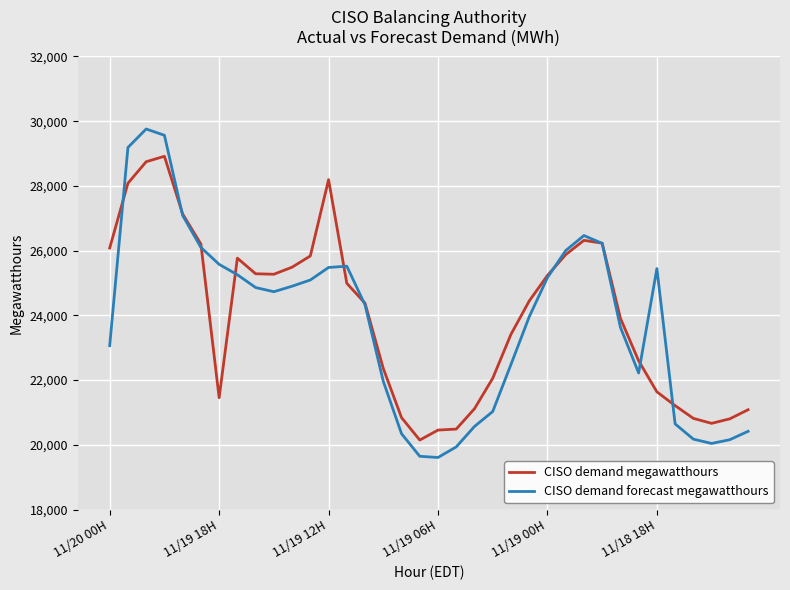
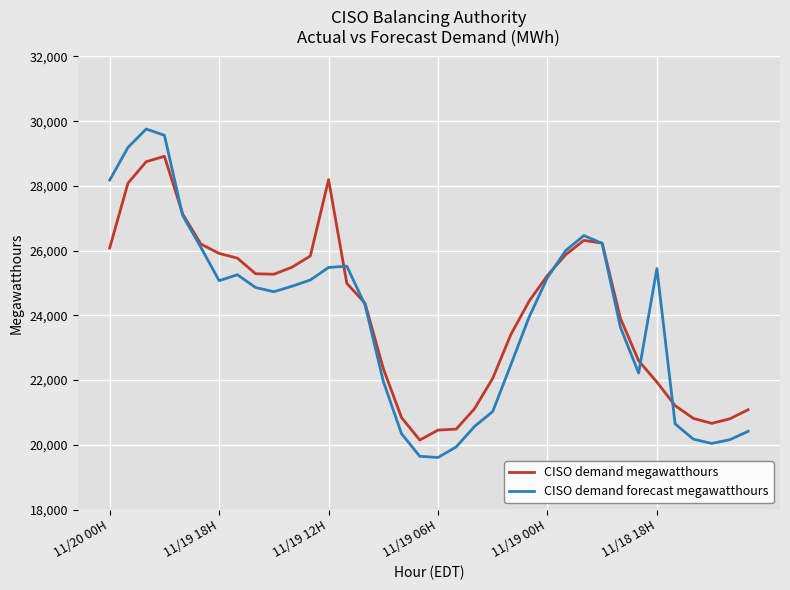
CISO demand forecast megawatthours, 11/20 00H: 23,100 -> 28,200
CISO demand megawatthours, 11/19 18H: 21,500 -> 25,900
CISO demand forecast megawatthours, 11/19 18H: 25,600 -> 25,100
CISO demand megawatthours, 11/18 18H: 21,600 -> 21,900
